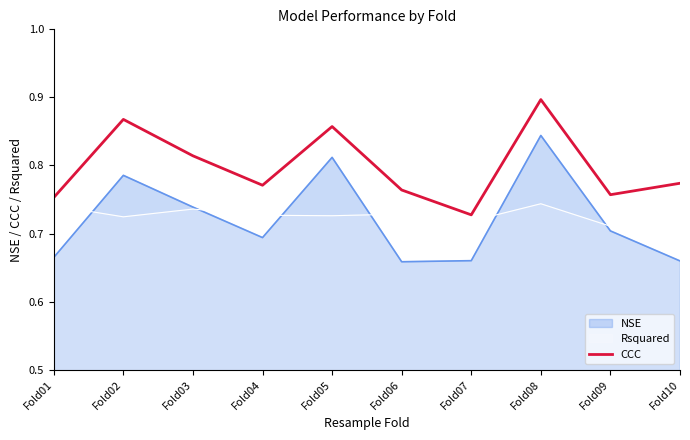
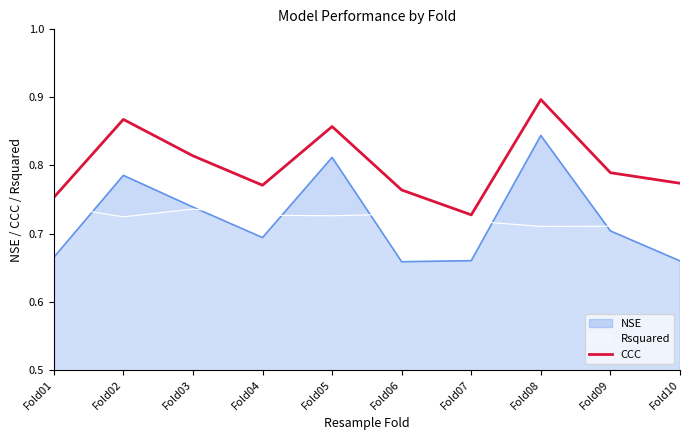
Rsquared, Fold08: 0.74 -> 0.71
CCC, Fold09: 0.76 -> 0.79
